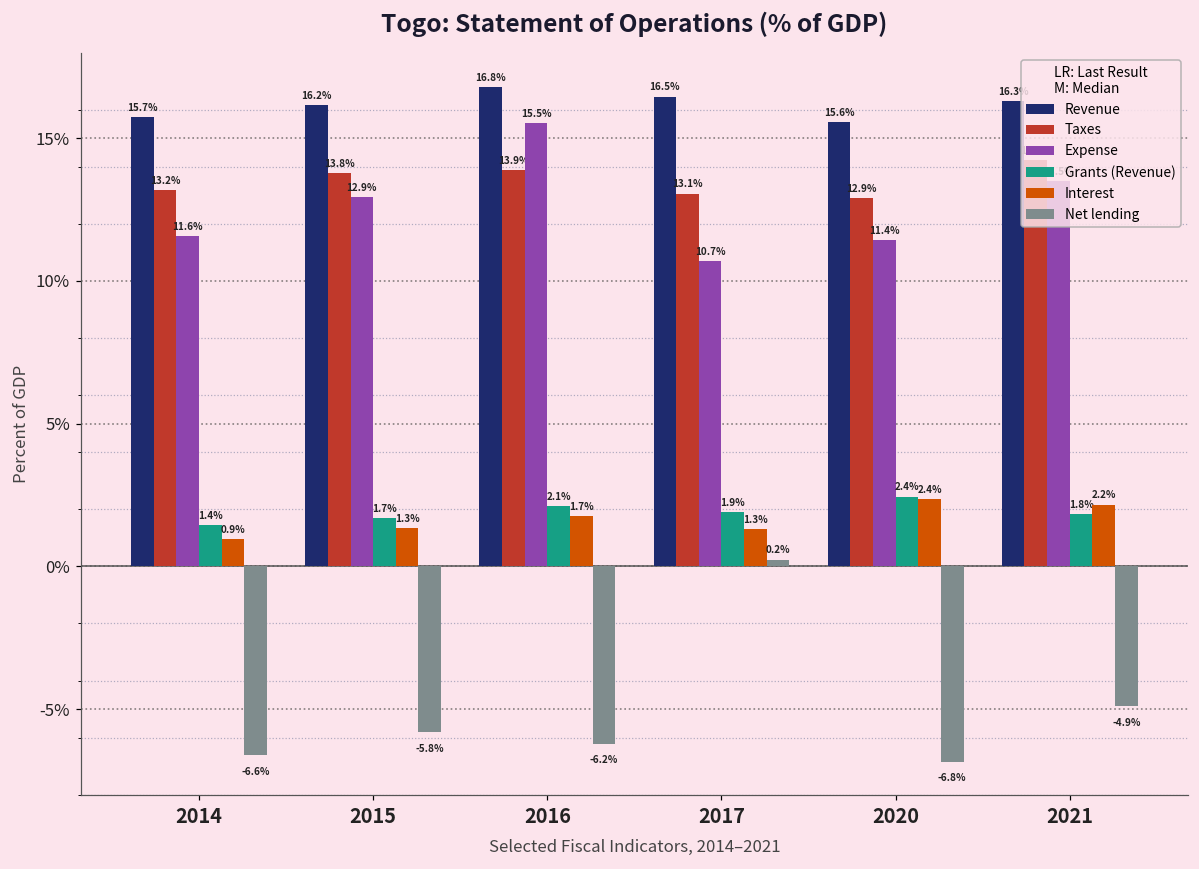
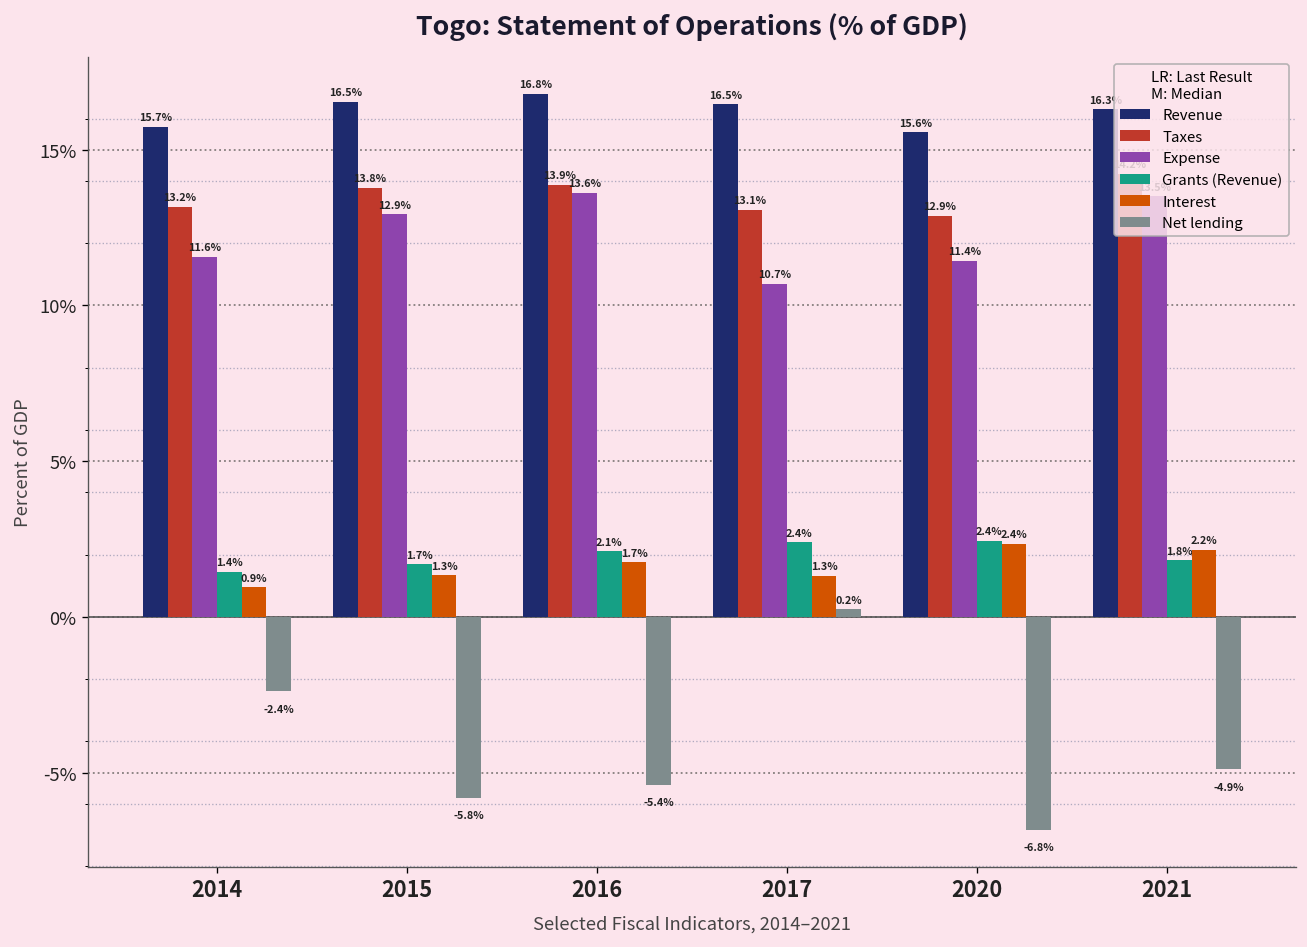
Net lending, 2014: -6.6% -> -2.4%
Revenue, 2015: 16.2% -> 16.5%
Expense, 2016: 15.5% -> 13.6%
Net lending, 2016: -6.2% -> -5.4%
Grants (Revenue), 2017: 1.9% -> 2.4%
